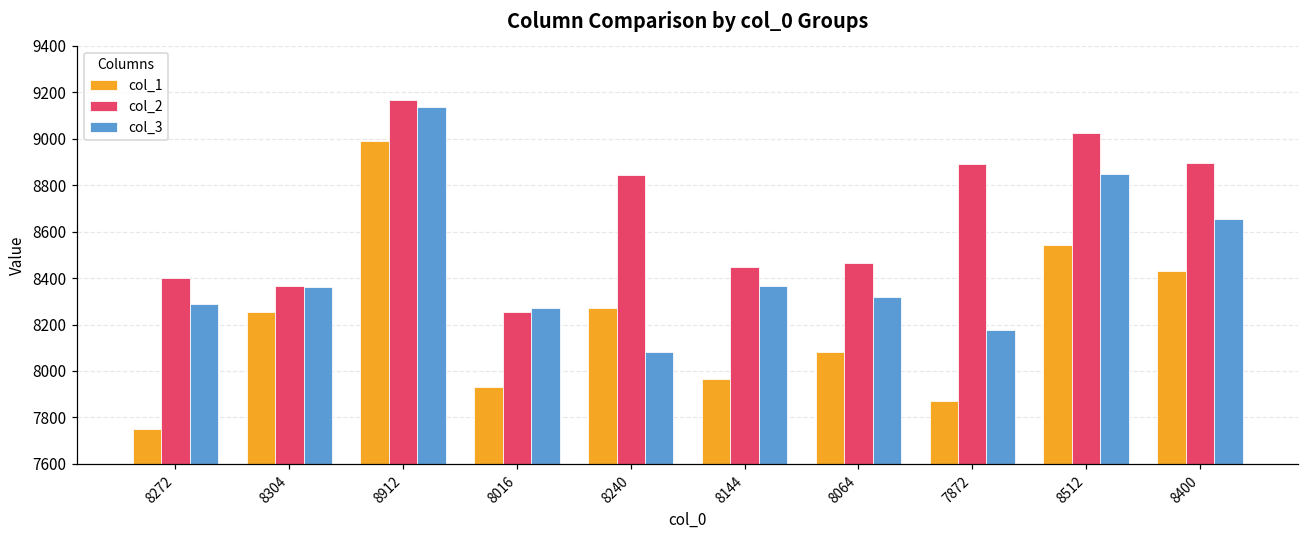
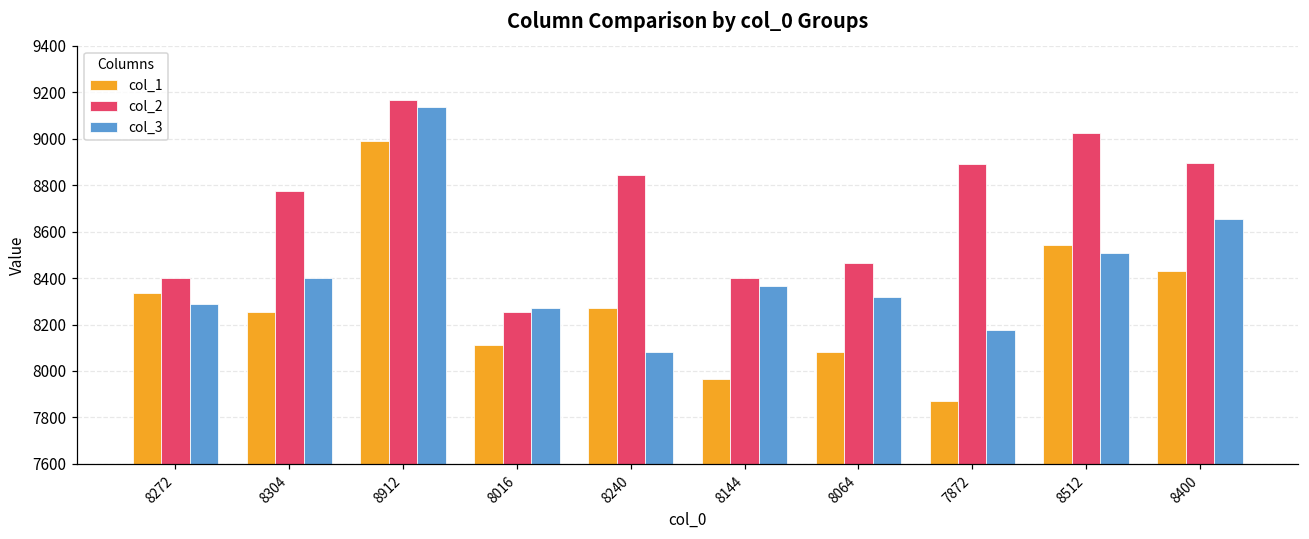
col_1, 8272: 7750 -> 8340
col_2, 8304: 8370 -> 8780
col_3, 8304: 8360 -> 8400
col_1, 8016: 7930 -> 8110
col_2, 8144: 8450 -> 8400
col_3, 8512: 8850 -> 8510
